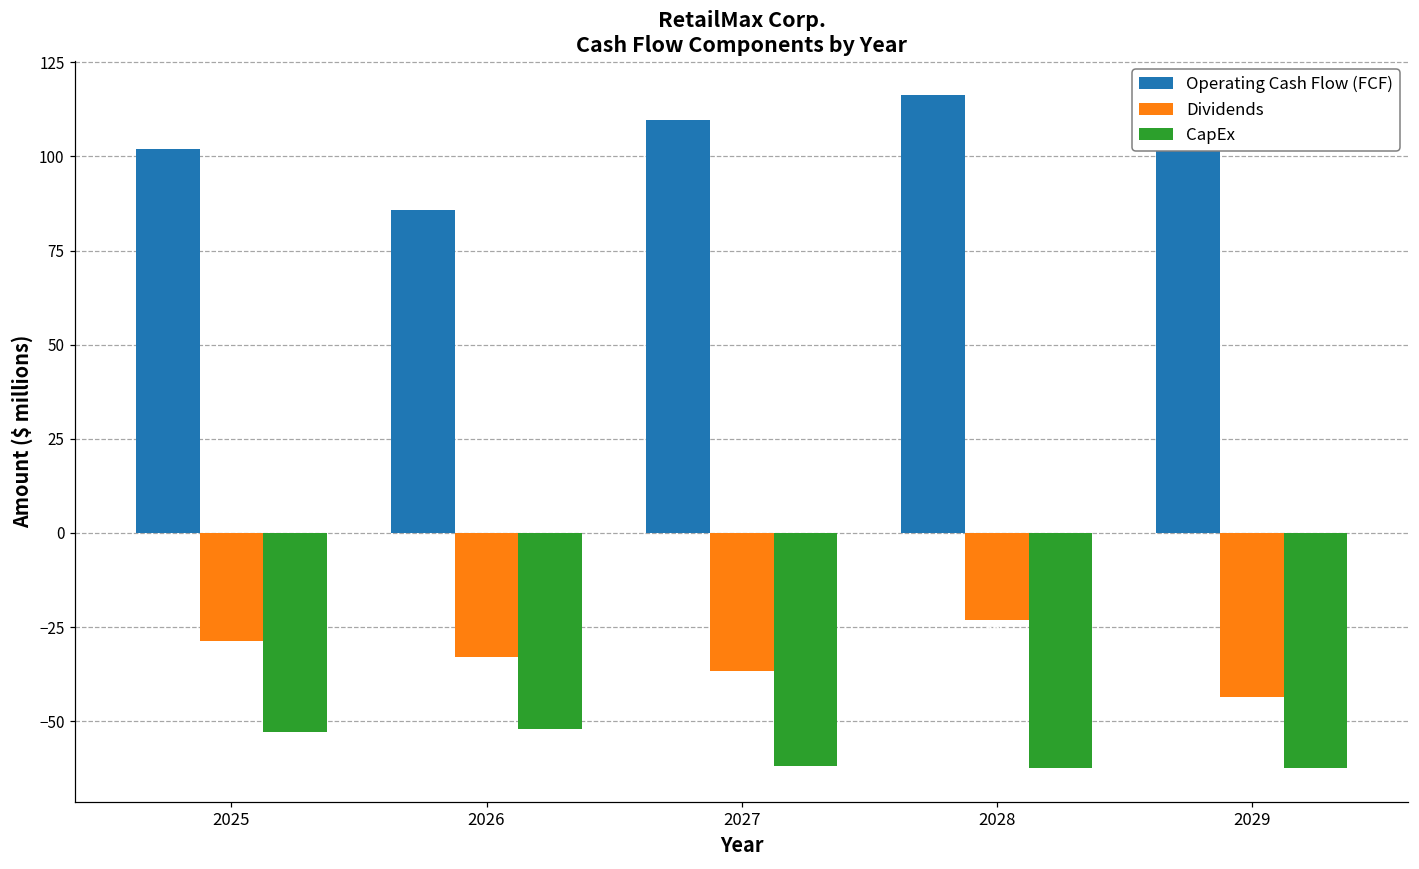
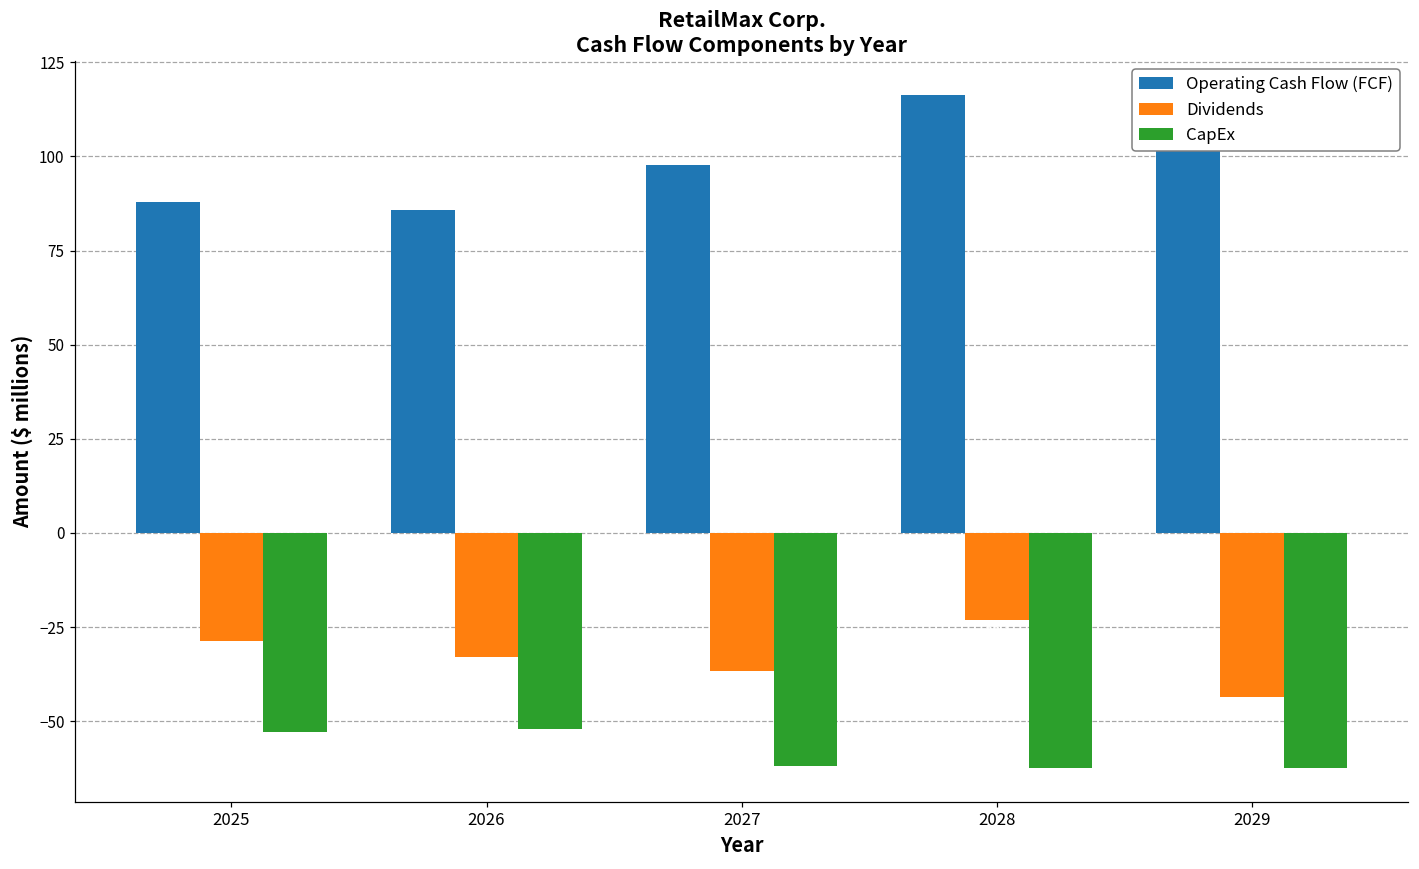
Operating Cash Flow (FCF), 2025: 102 -> 88
Operating Cash Flow (FCF), 2027: 110 -> 98
